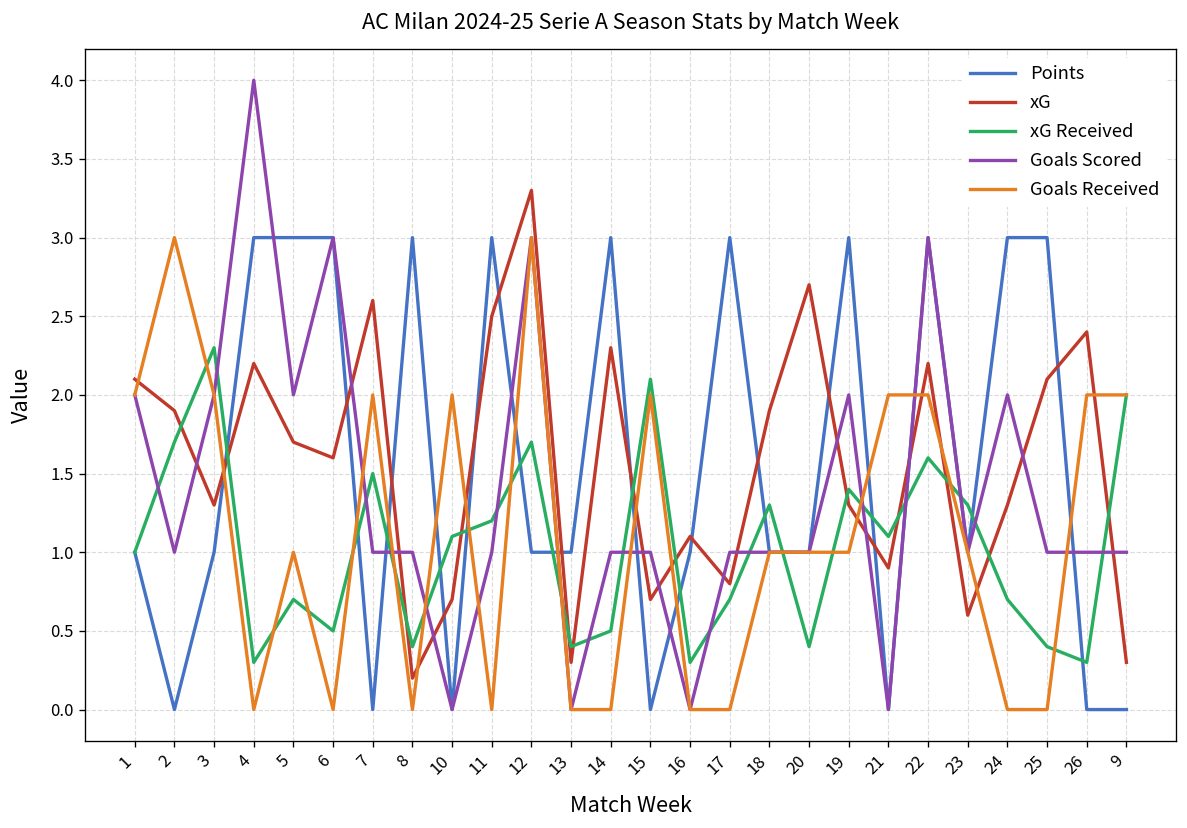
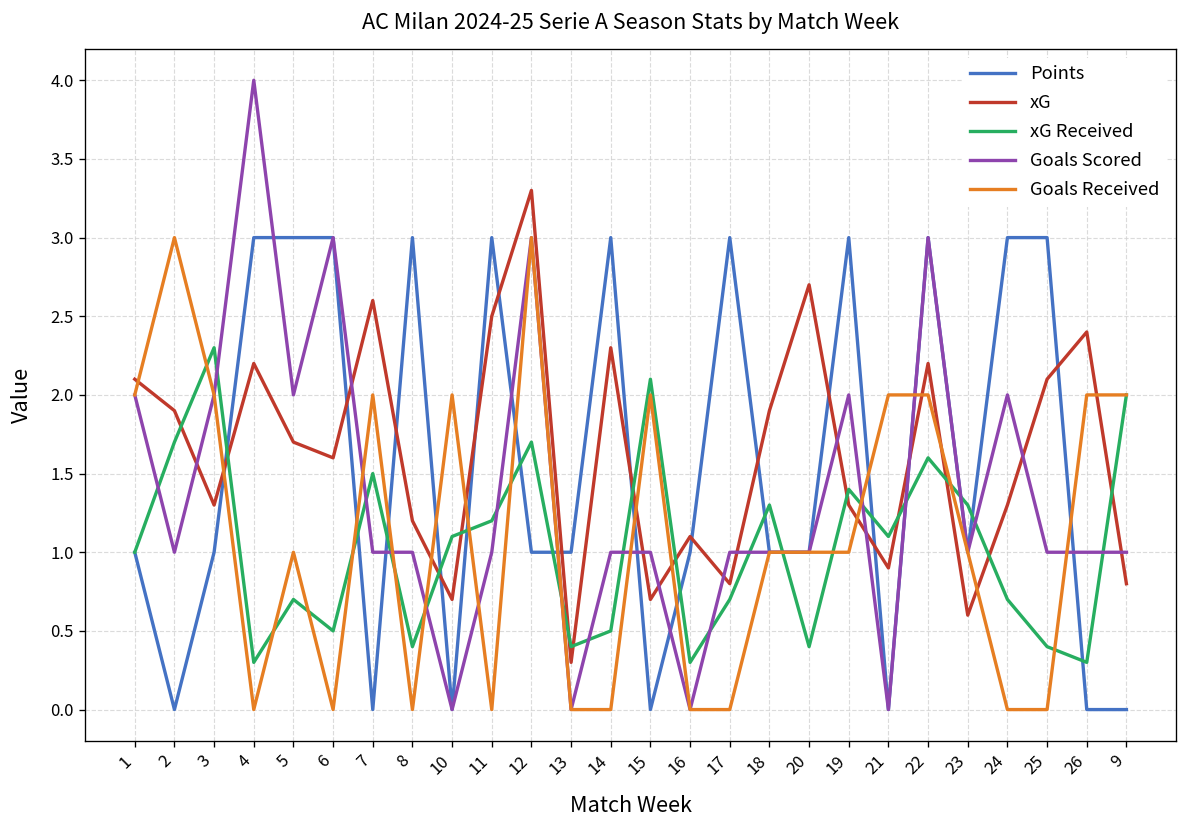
xG, 8: 0.2 -> 1.2
xG, 9: 0.3 -> 0.8
